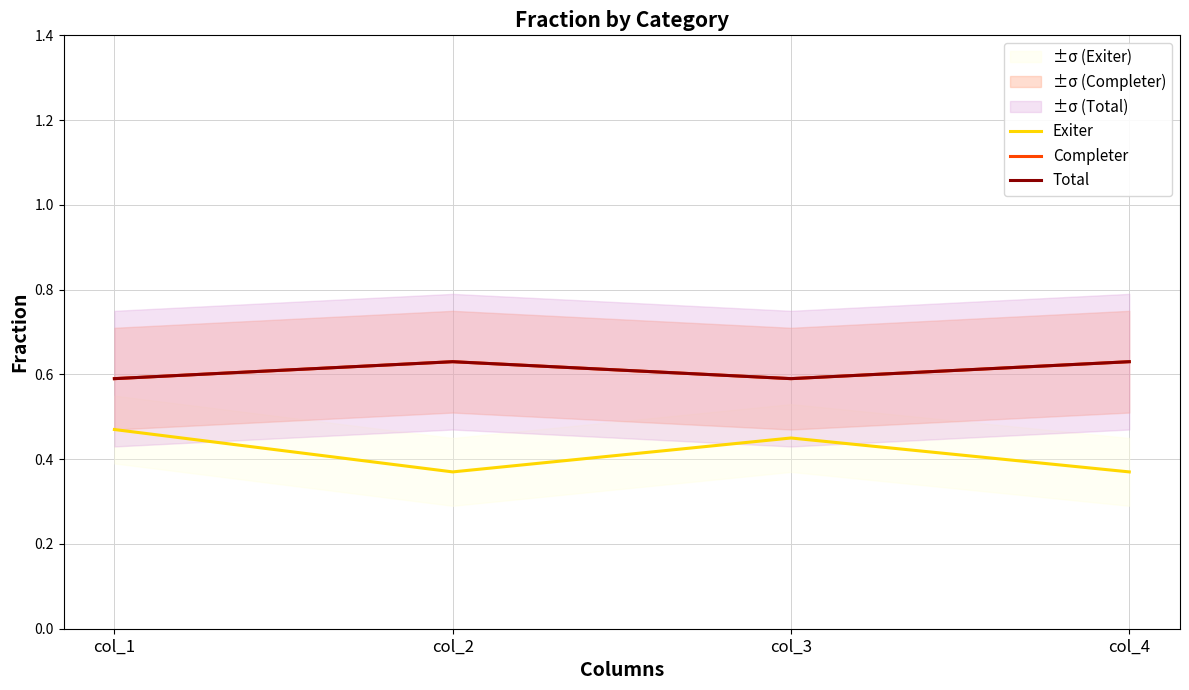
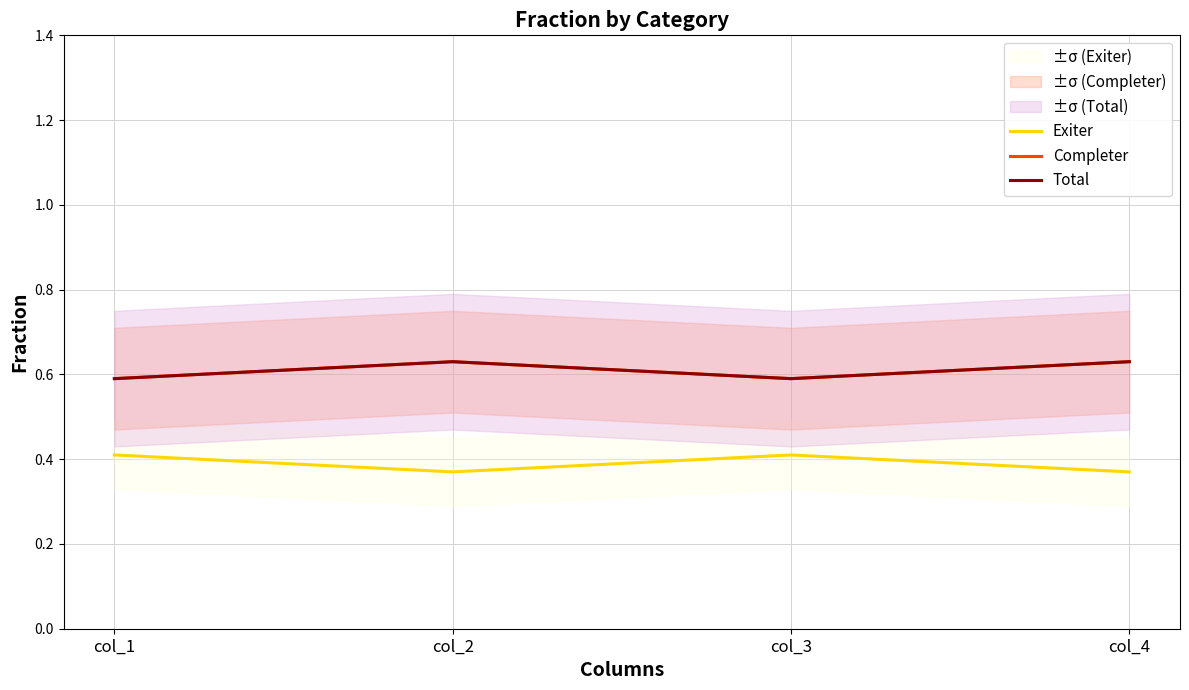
Exiter, col_1: 0.47 -> 0.41
Exiter, col_3: 0.45 -> 0.41
